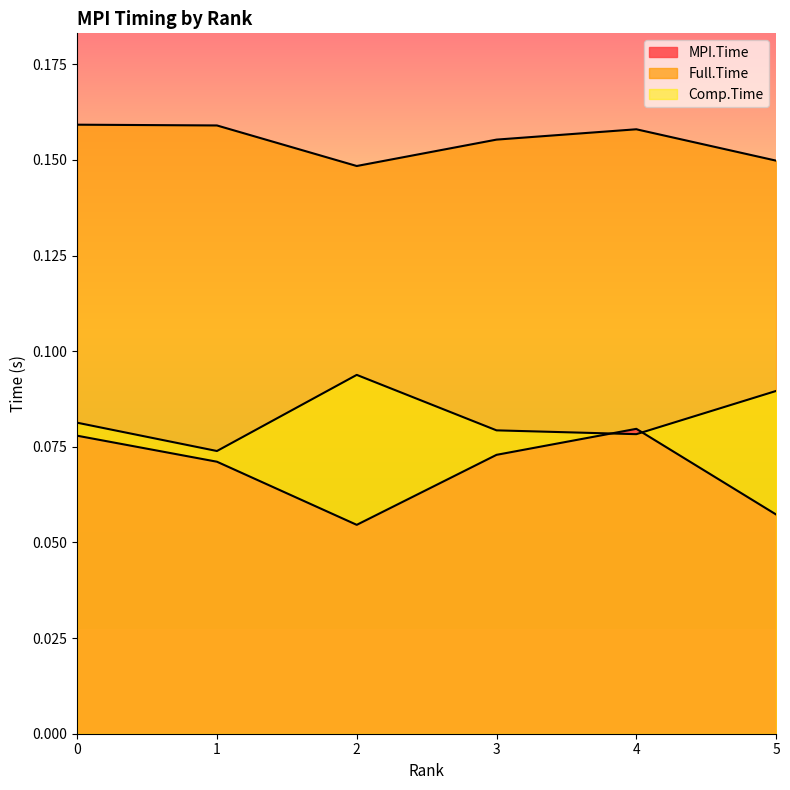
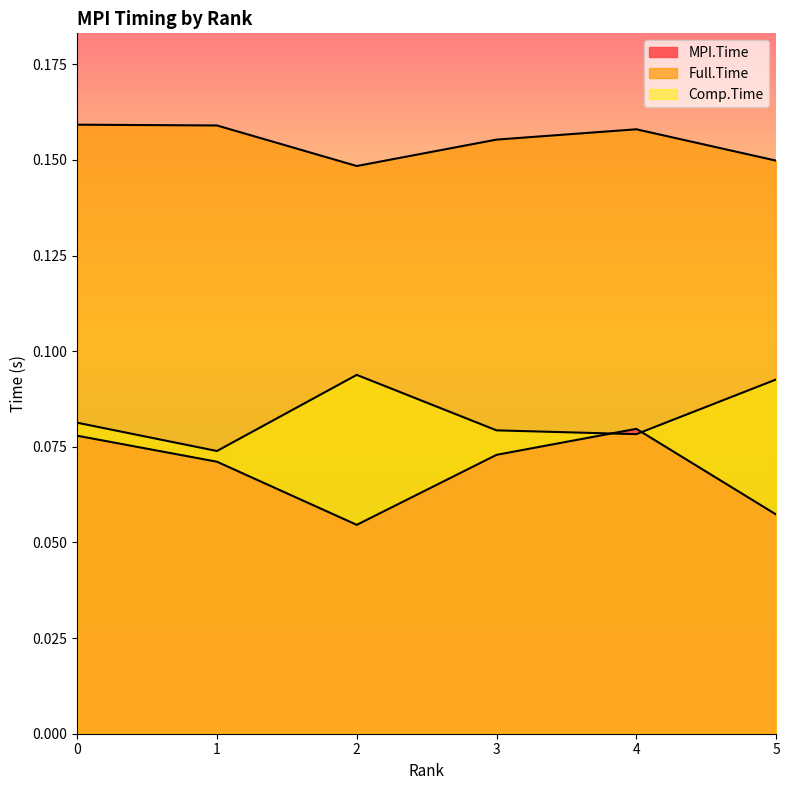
Comp.Time, 5: 0.090 -> 0.093
